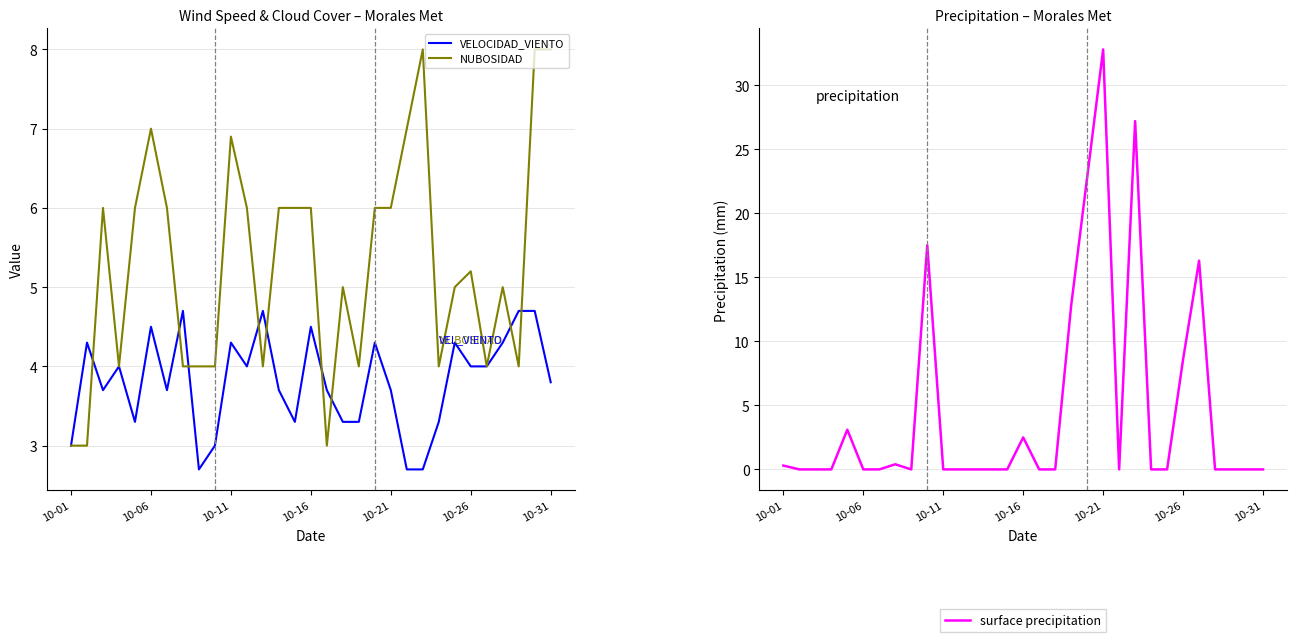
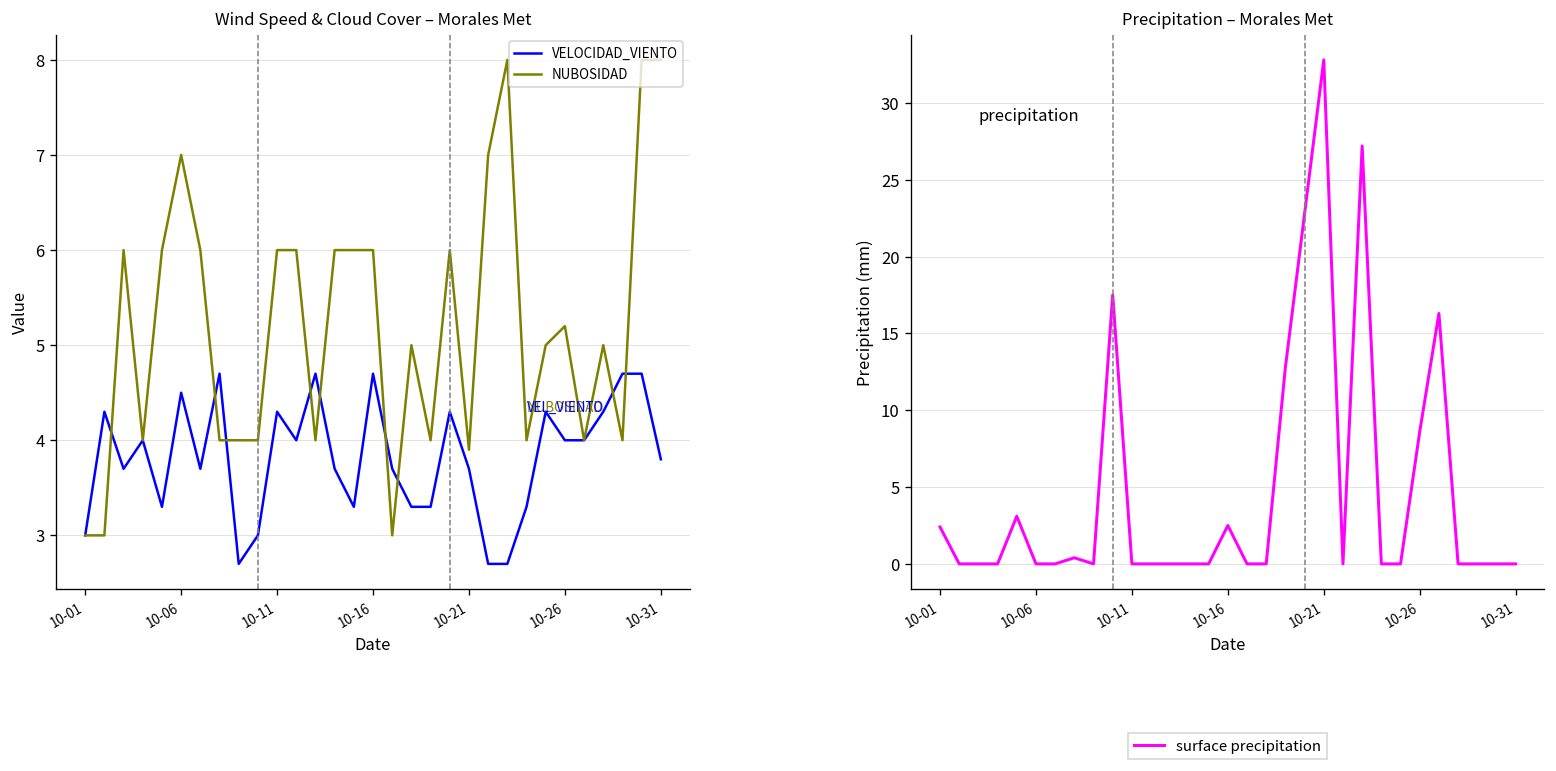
Wind Speed & Cloud Cover – Morales Met, NUBOSIDAD, 10-11: 6.9 -> 6.0
Wind Speed & Cloud Cover – Morales Met, VELOCIDAD_VIENTO, 10-16: 4.5 -> 4.7
Wind Speed & Cloud Cover – Morales Met, NUBOSIDAD, 10-21: 6.0 -> 3.9
Precipitation – Morales Met, 10-01: 0.3 -> 2.4
